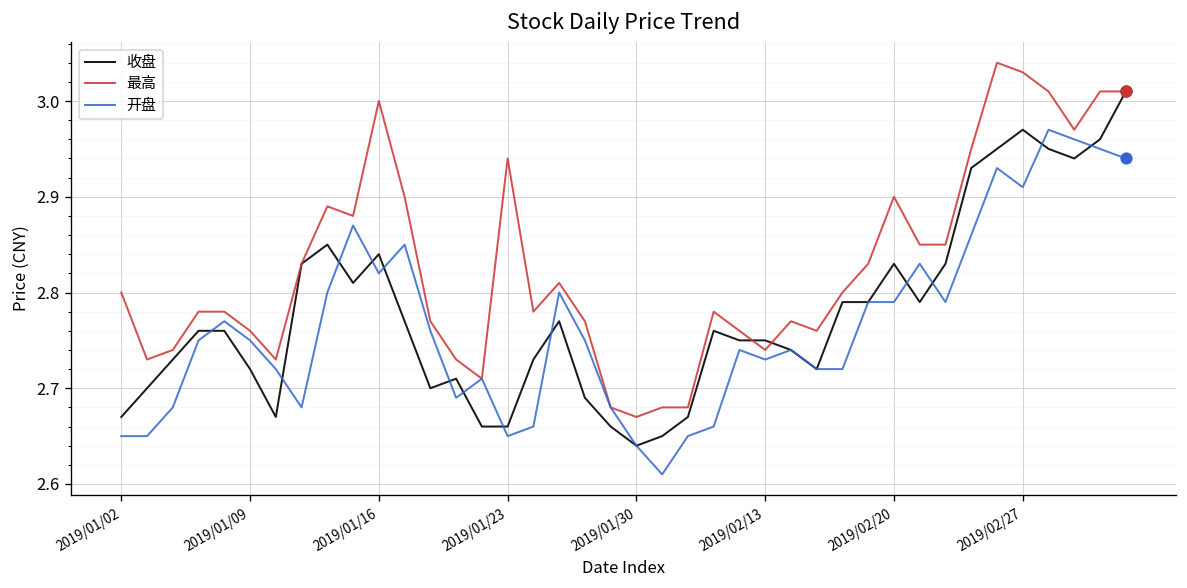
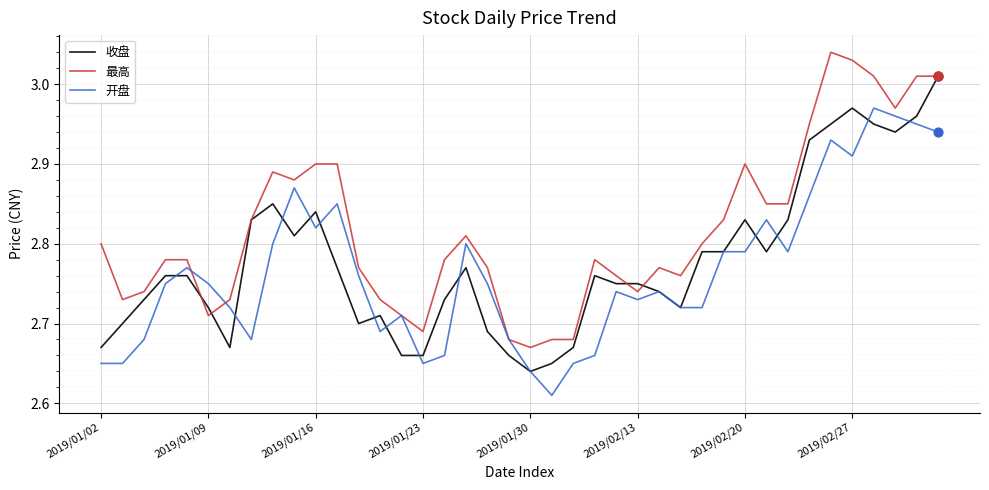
最高, 2019/01/09: 2.76 -> 2.71
最高, 2019/01/16: 3.0 -> 2.9
最高, 2019/01/23: 2.94 -> 2.69
